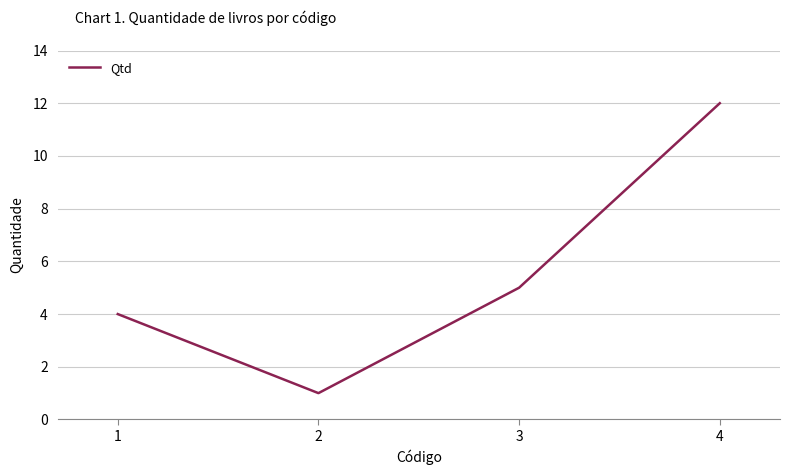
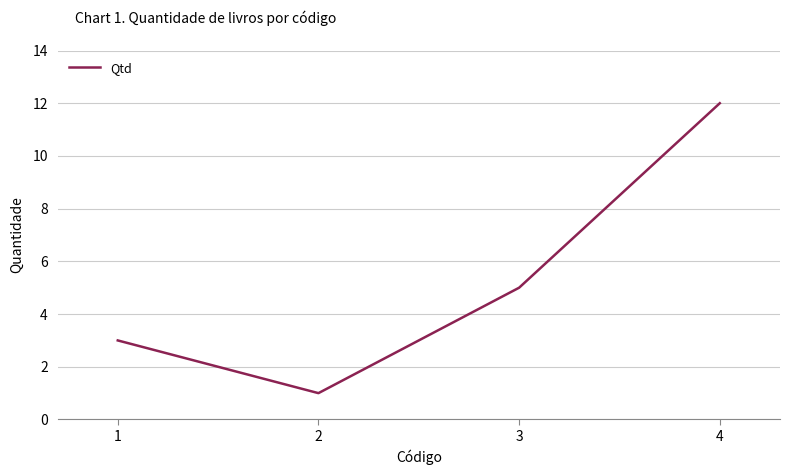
1: 4 -> 3
